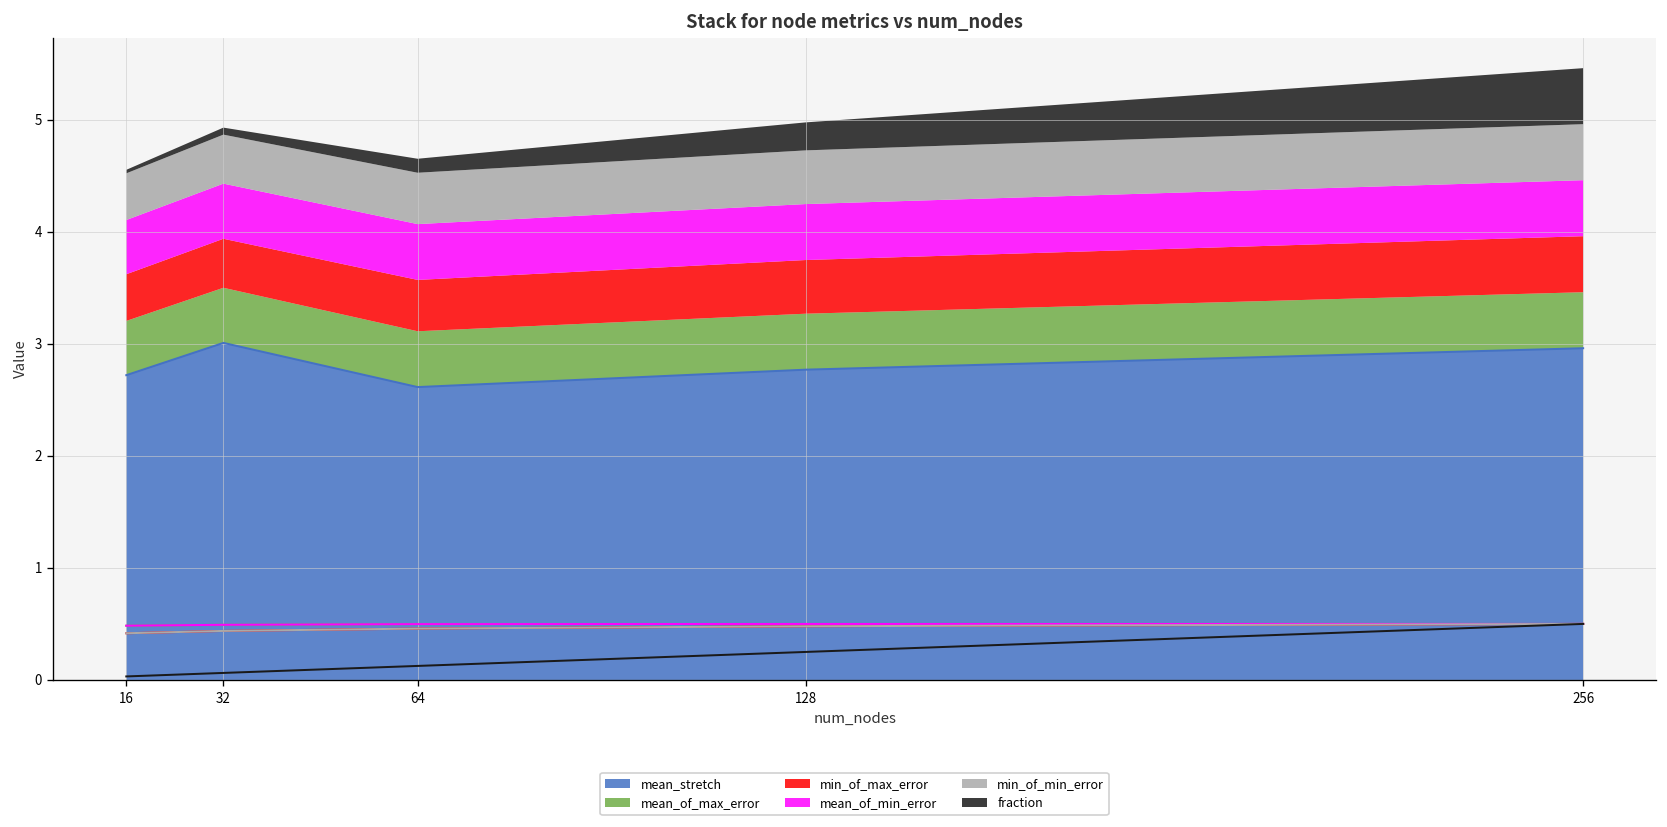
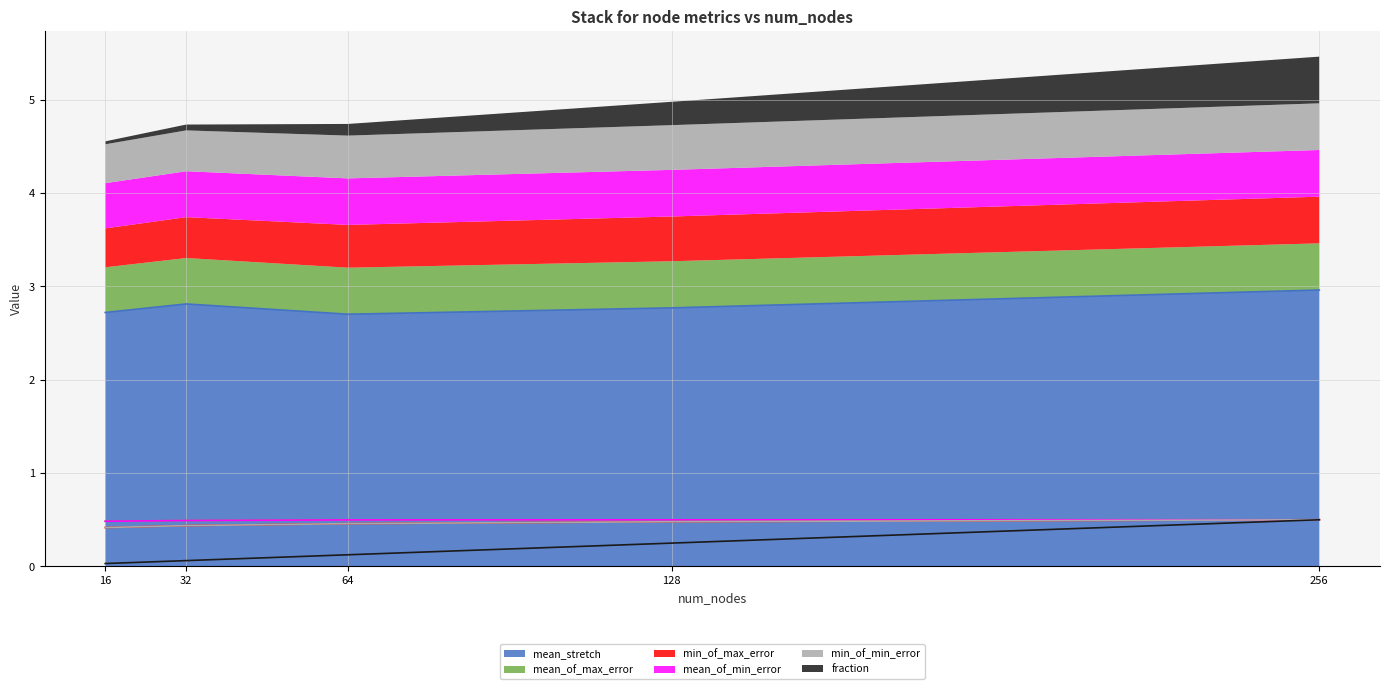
mean_stretch, 32: 3.0 -> 2.8
mean_stretch, 64: 2.6 -> 2.7
